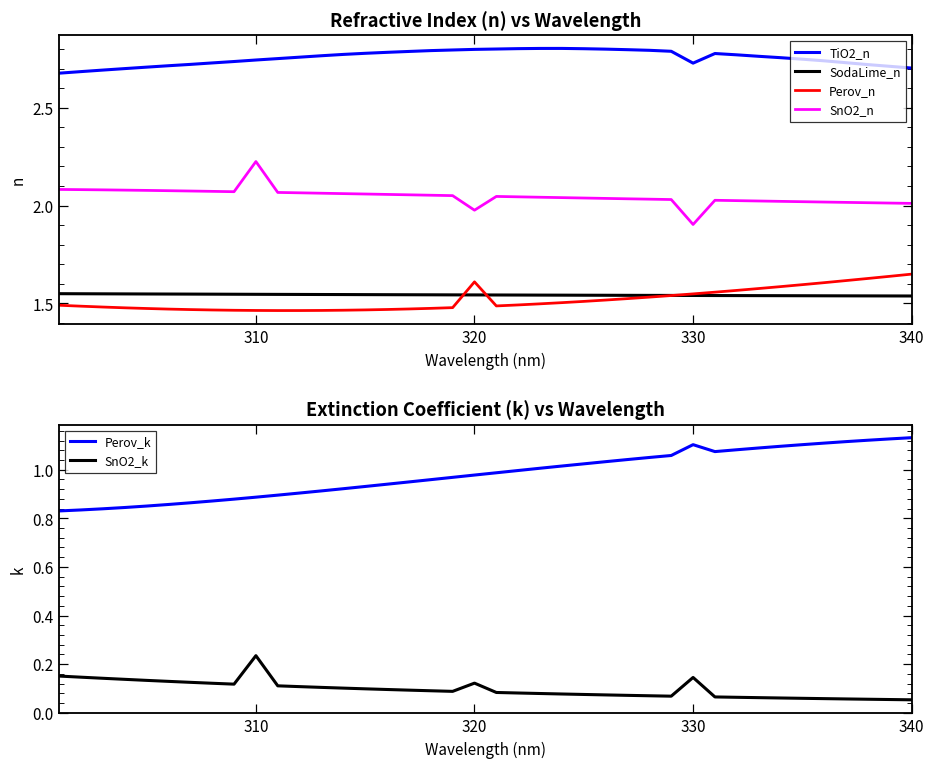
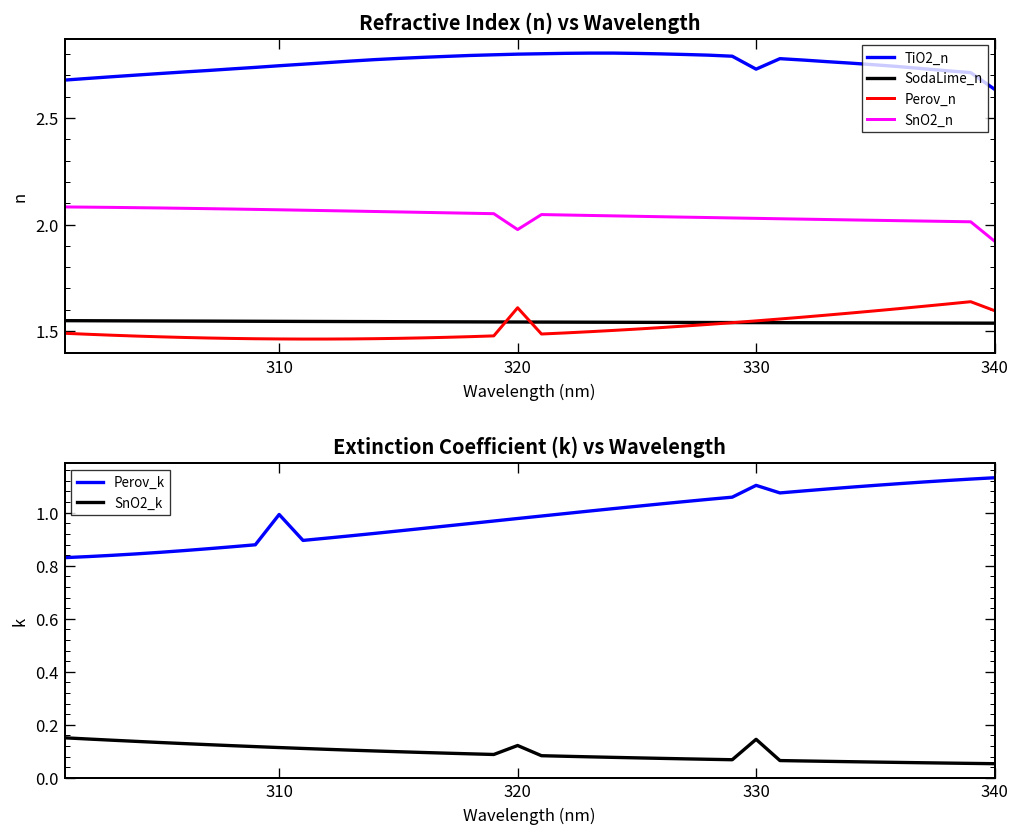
Refractive Index (n) vs Wavelength, SnO2_n, 310: 2.23 -> 2.07
Refractive Index (n) vs Wavelength, SnO2_n, 330: 1.90 -> 2.03
Refractive Index (n) vs Wavelength, TiO2_n, 340: 2.70 -> 2.63
Refractive Index (n) vs Wavelength, Perov_n, 340: 1.65 -> 1.60
Refractive Index (n) vs Wavelength, SnO2_n, 340: 2.01 -> 1.92
Extinction Coefficient (k) vs Wavelength, Perov_k, 310: 0.89 -> 0.99
Extinction Coefficient (k) vs Wavelength, SnO2_k, 310: 0.23 -> 0.11
